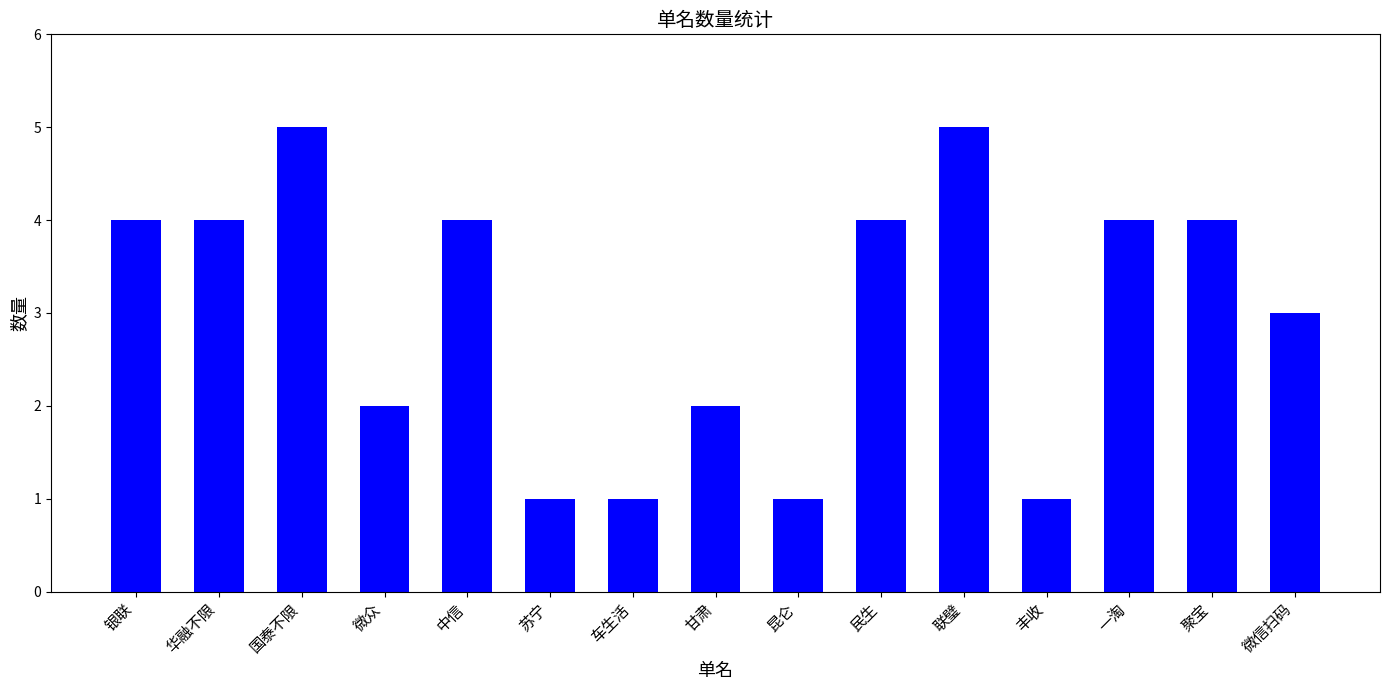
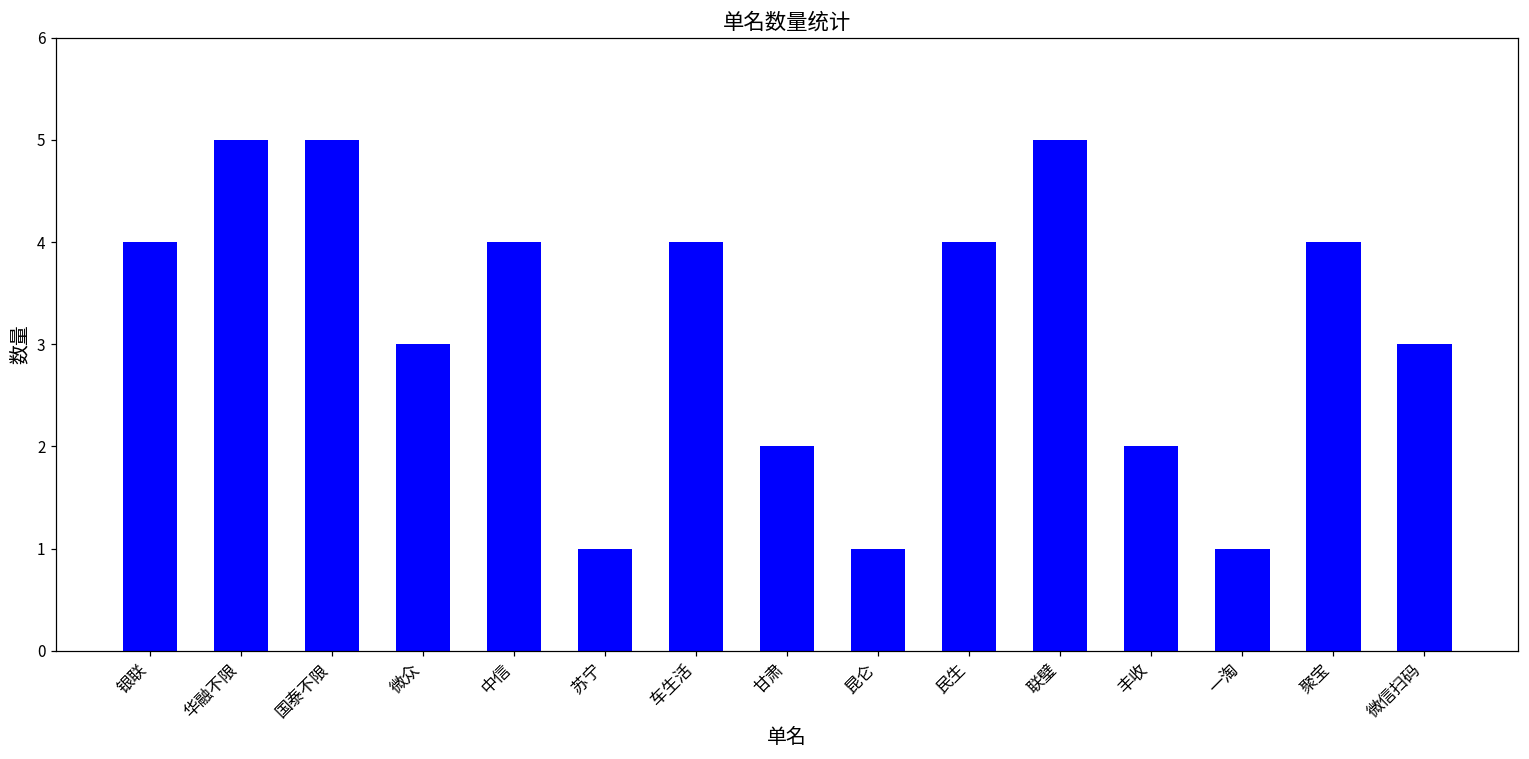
华融不限: 4 -> 5
微众: 2 -> 3
车生活: 1 -> 4
丰收: 1 -> 2
一淘: 4 -> 1
